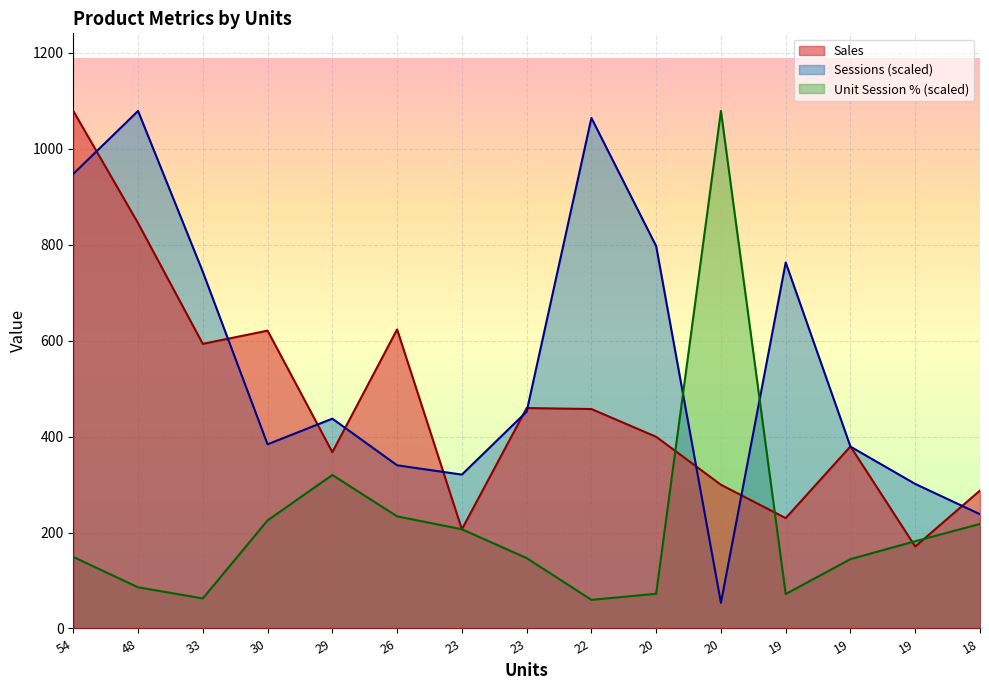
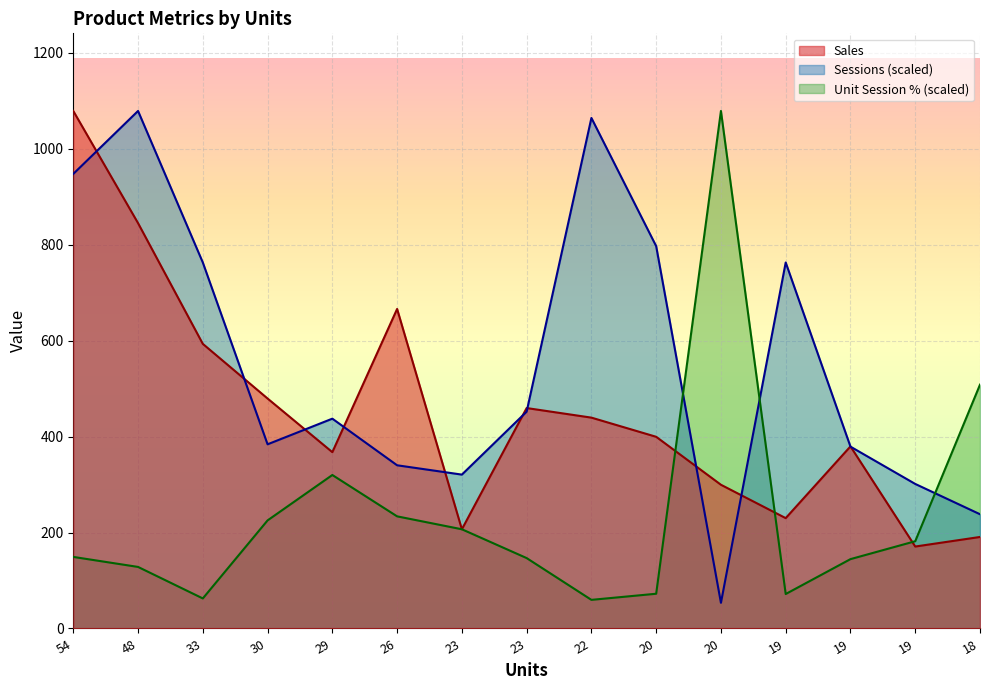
Unit Session % (scaled), 48: 90 -> 130
Sessions (scaled), 33: 740 -> 760
Sales, 30: 620 -> 480
Sales, 26: 620 -> 670
Sales, 22: 460 -> 440
Sales, 18: 290 -> 190
Unit Session % (scaled), 18: 220 -> 510
